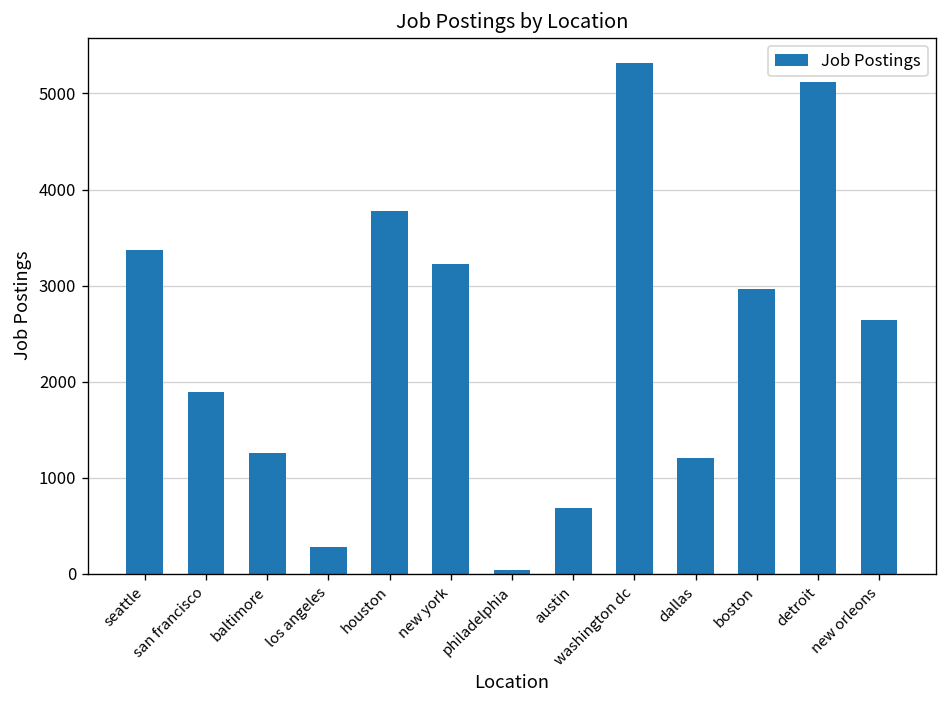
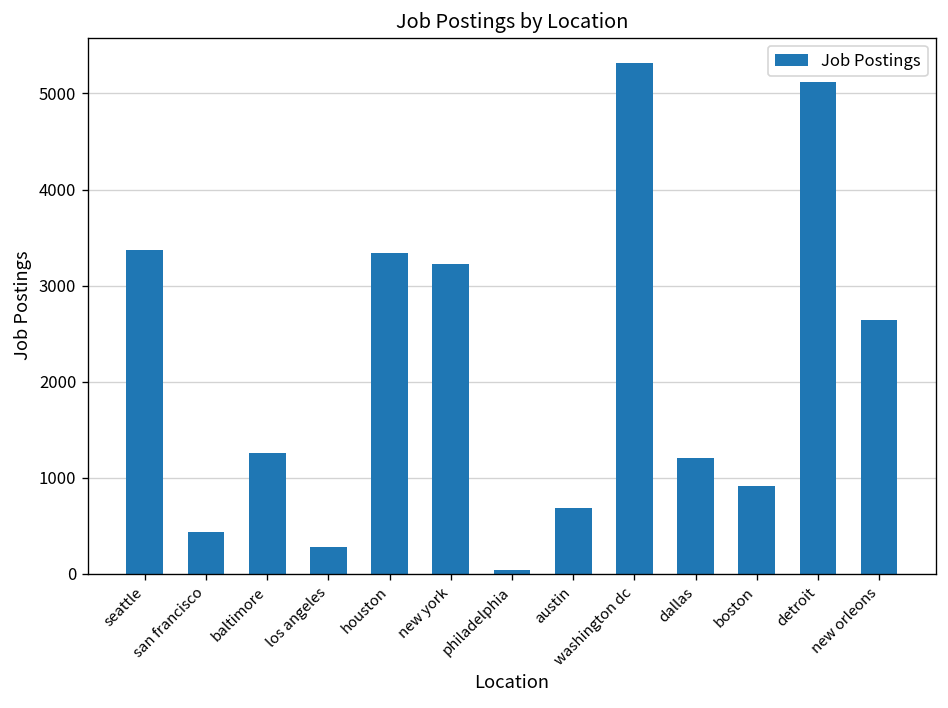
san francisco: 1900 -> 400
houston: 3800 -> 3300
boston: 3000 -> 900
